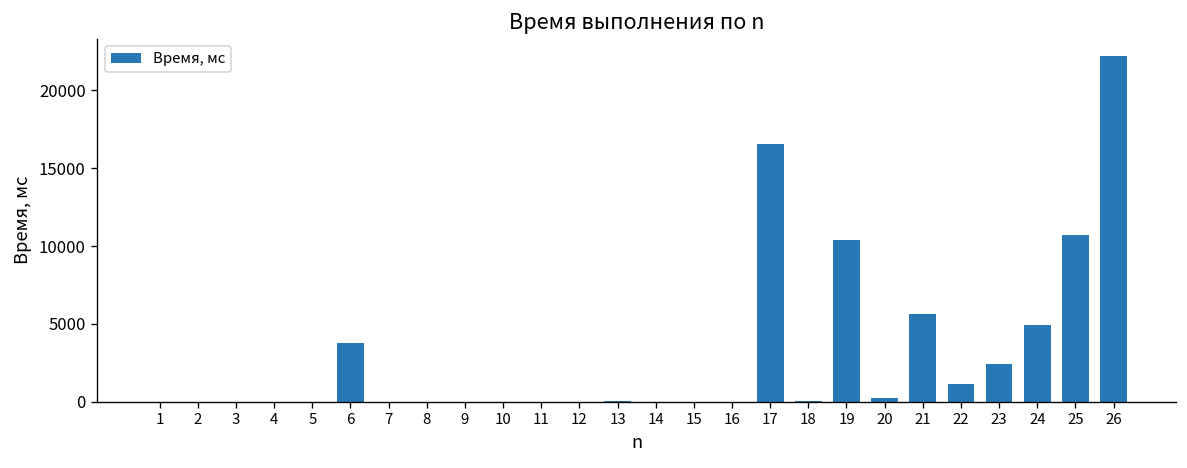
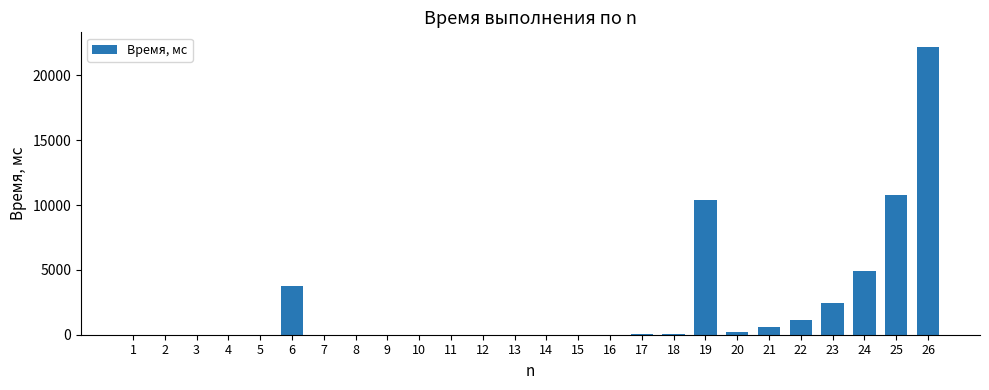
17: 16500 -> 0
21: 5700 -> 600
